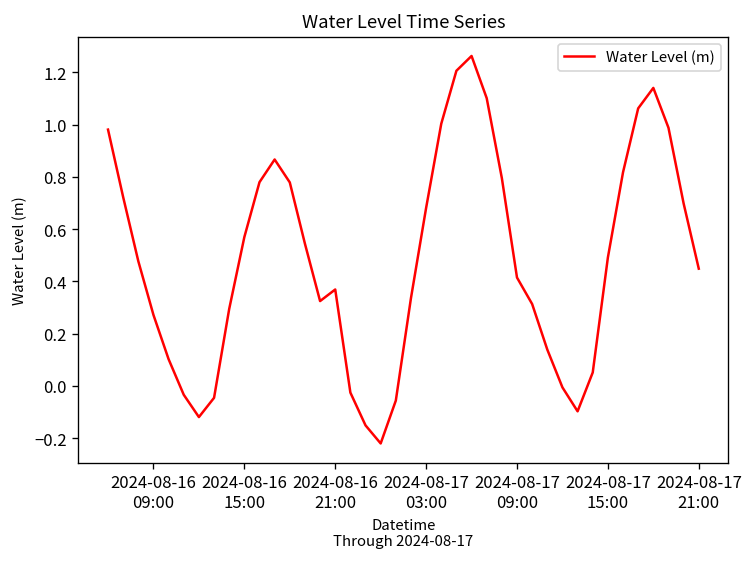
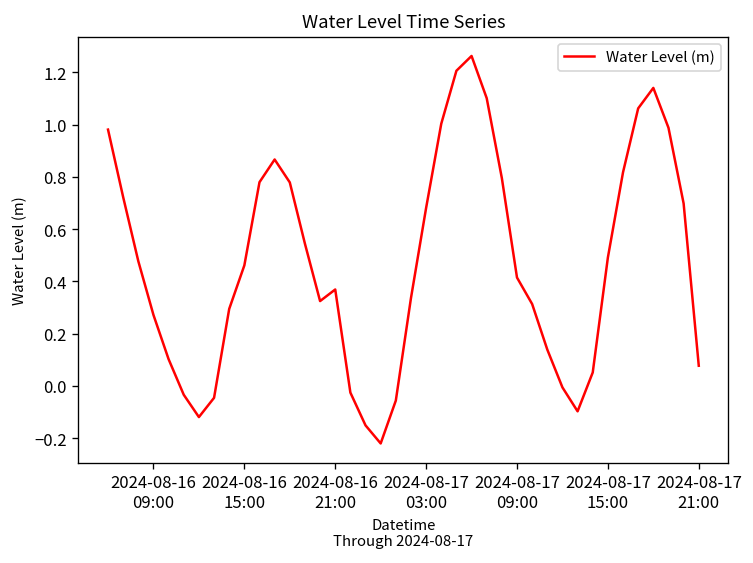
2024-08-16 15:00: 0.57 -> 0.46
2024-08-17 21:00: 0.45 -> 0.08
